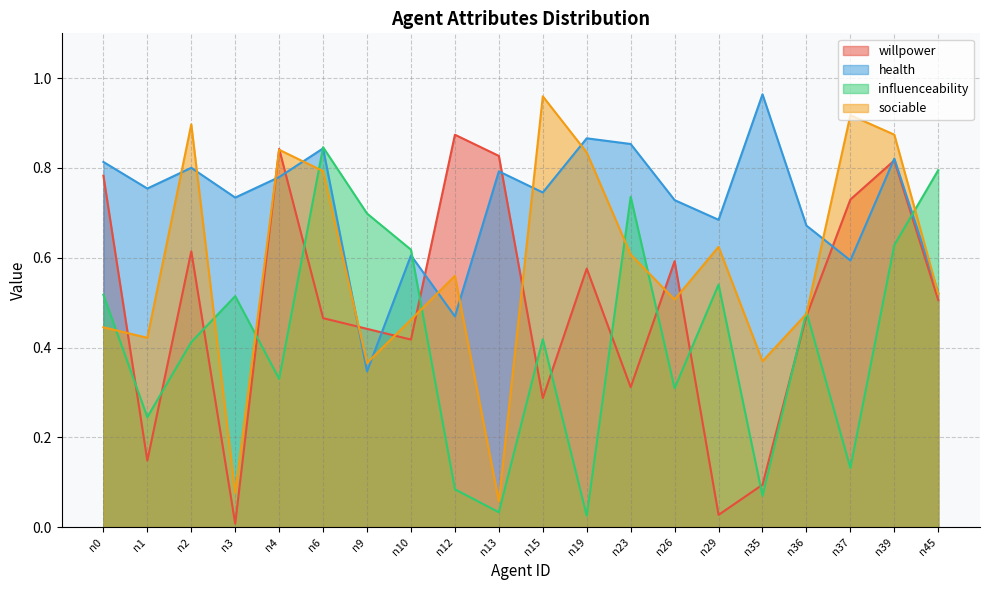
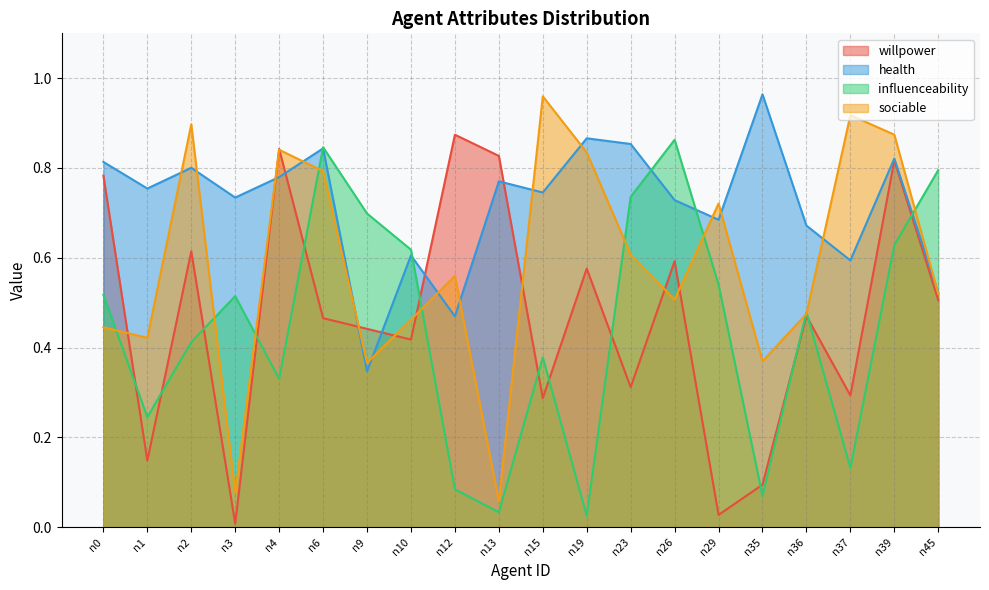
health, n13: 0.79 -> 0.77
influenceability, n15: 0.42 -> 0.38
influenceability, n26: 0.31 -> 0.86
sociable, n29: 0.62 -> 0.72
willpower, n37: 0.73 -> 0.29
